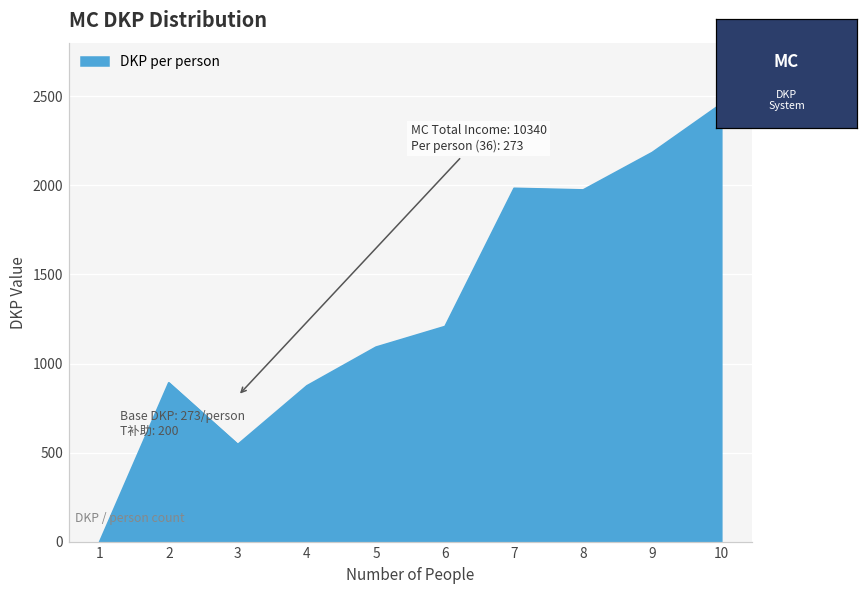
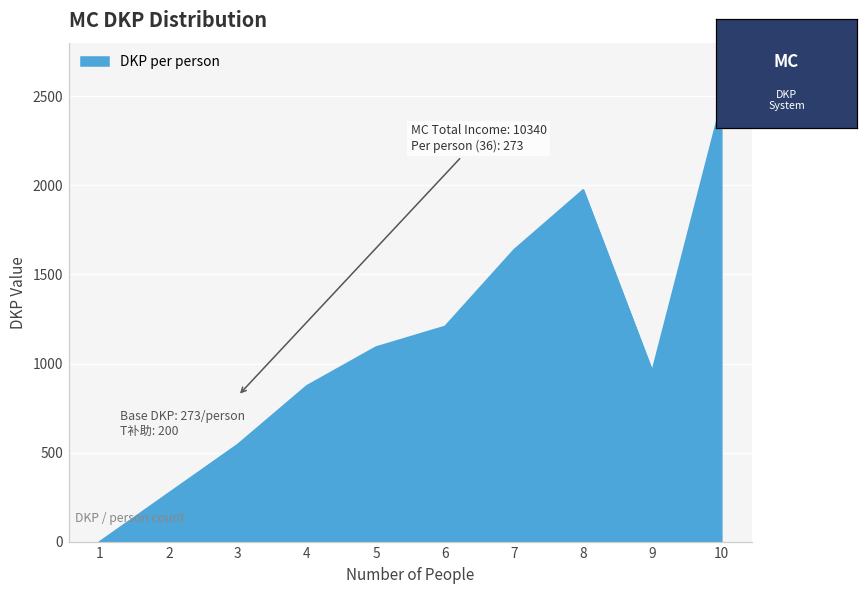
2: 890 -> 270
7: 1980 -> 1640
9: 2180 -> 960
